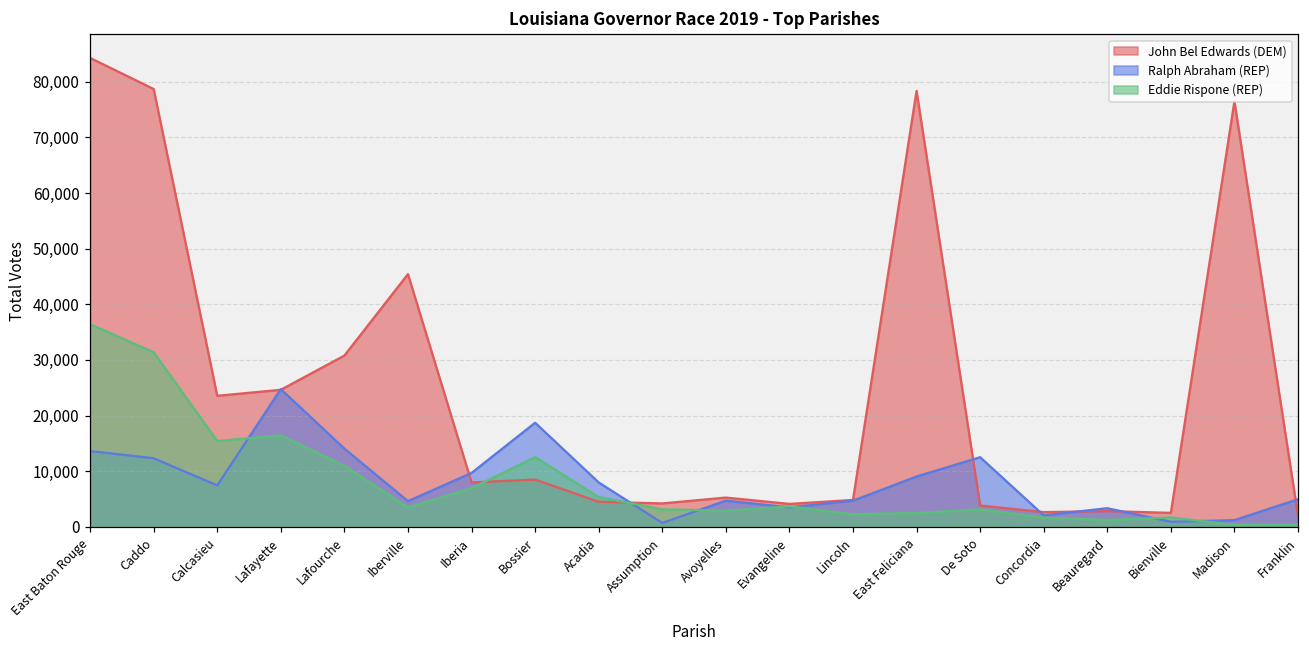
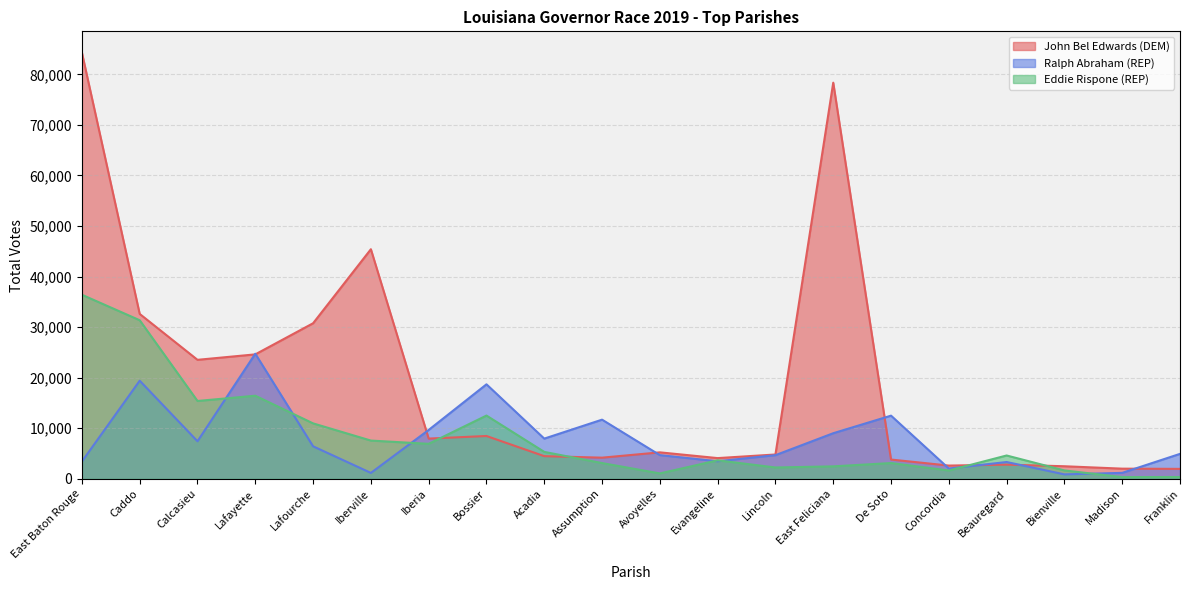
Ralph Abraham (REP), East Baton Rouge: 14,000 -> 3,000
John Bel Edwards (DEM), Caddo: 79,000 -> 33,000
Ralph Abraham (REP), Caddo: 12,000 -> 19,000
Ralph Abraham (REP), Lafourche: 14,000 -> 6,000
Ralph Abraham (REP), Iberville: 5,000 -> 1,000
Eddie Rispone (REP), Iberville: 3,000 -> 8,000
Ralph Abraham (REP), Assumption: 1,000 -> 12,000
Eddie Rispone (REP), Avoyelles: 3,000 -> 1,000
Eddie Rispone (REP), Beauregard: 1,000 -> 5,000
John Bel Edwards (DEM), Madison: 76,000 -> 2,000
